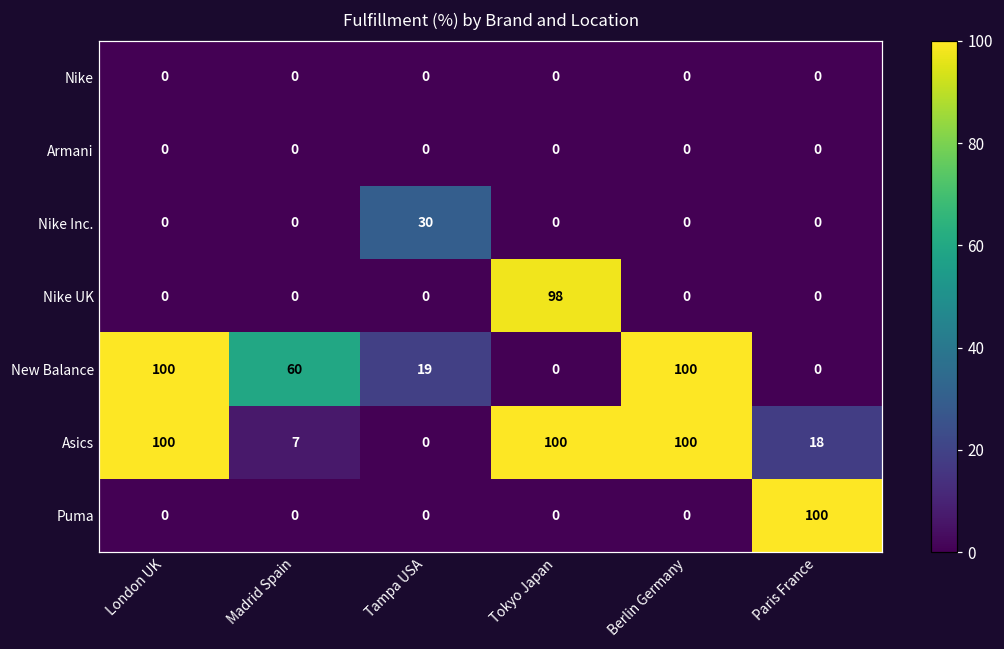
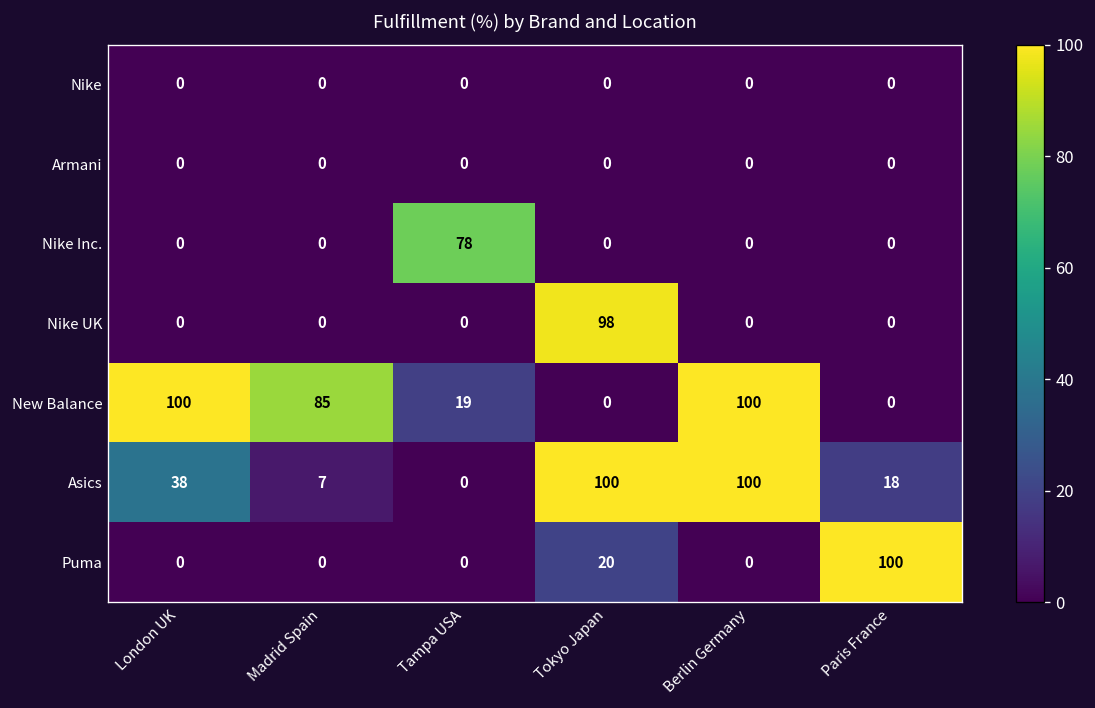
Nike Inc., Tampa USA: 30 -> 78
New Balance, Madrid Spain: 60 -> 85
Asics, London UK: 100 -> 38
Puma, Tokyo Japan: 0 -> 20
